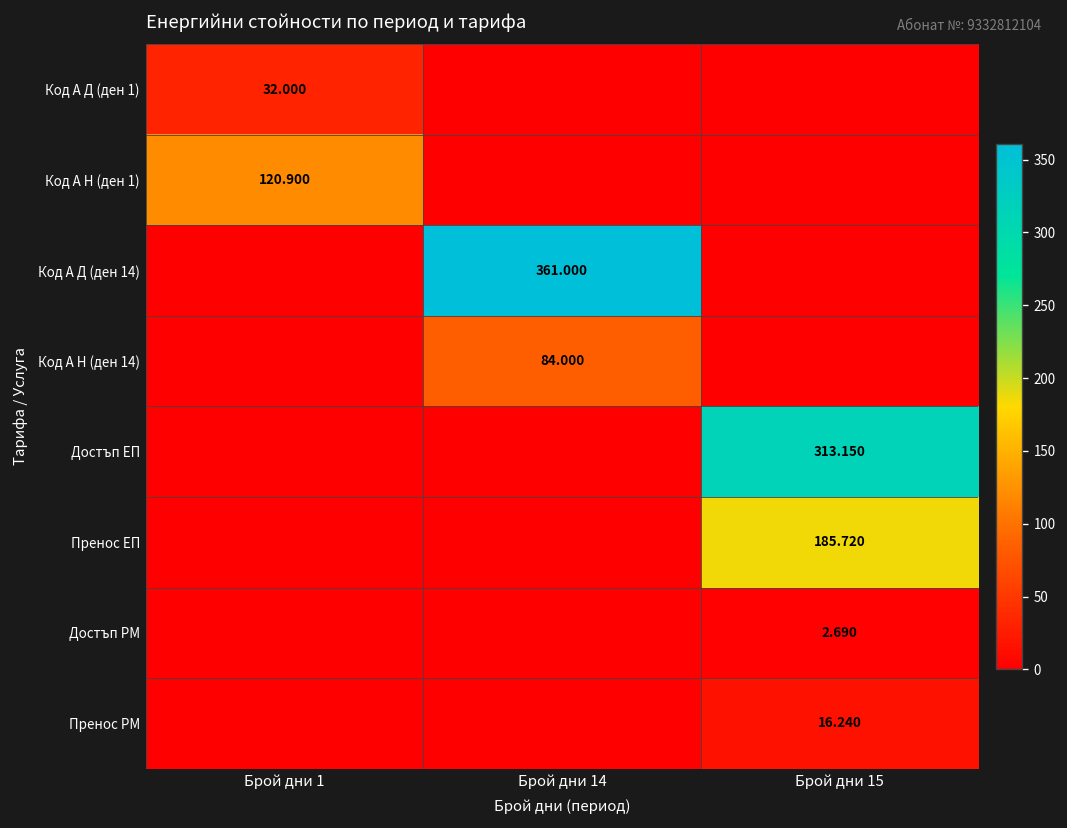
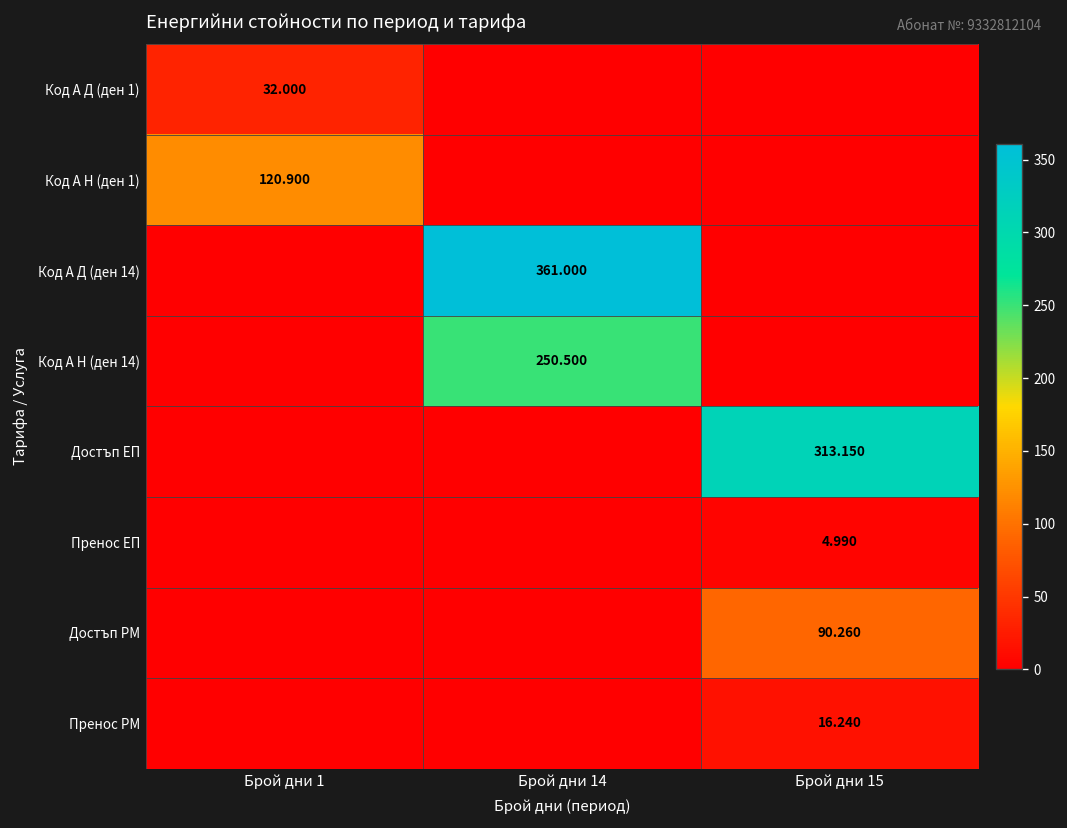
Код А Н (ден 14), Брой дни 14: 84.000 -> 250.500
Пренос ЕП, Брой дни 15: 185.720 -> 4.990
Достъп РМ, Брой дни 15: 2.690 -> 90.260
